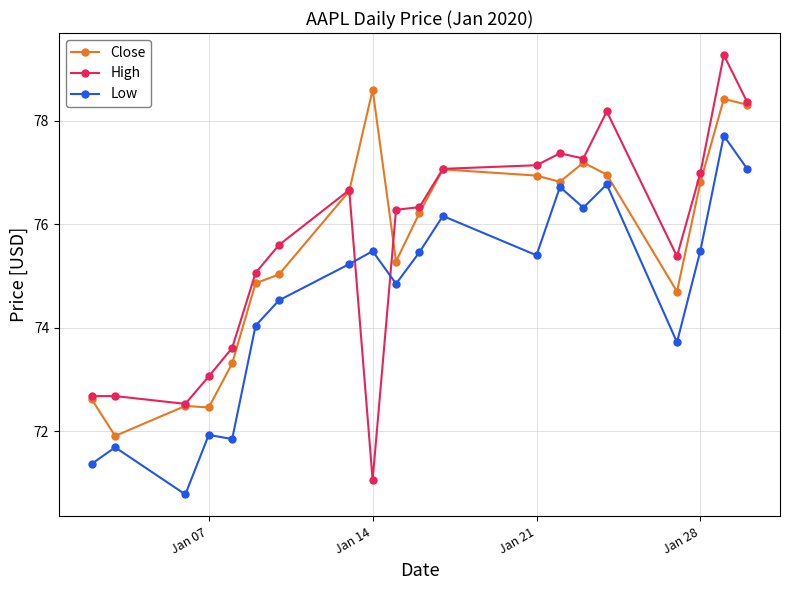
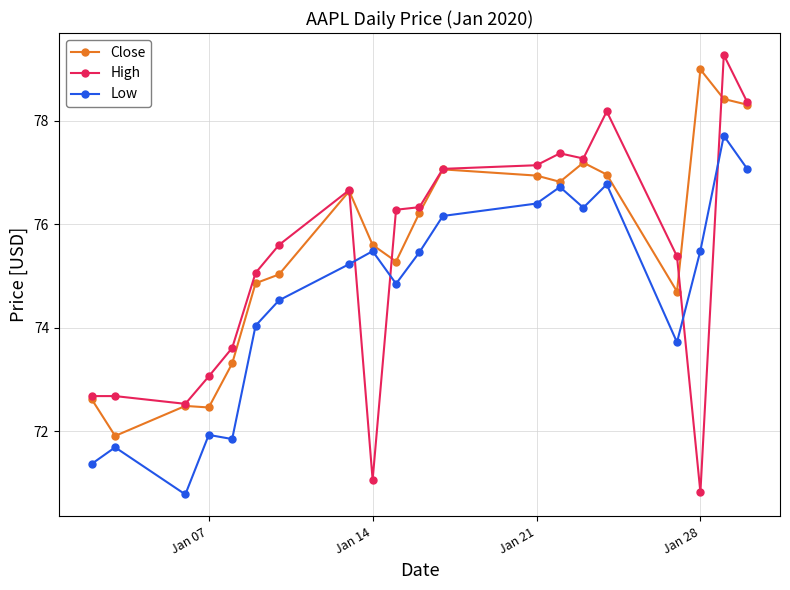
Close, Jan 14: 78.6 -> 75.6
Low, Jan 21: 75.4 -> 76.4
Close, Jan 28: 76.8 -> 79.0
High, Jan 28: 77.0 -> 70.8
